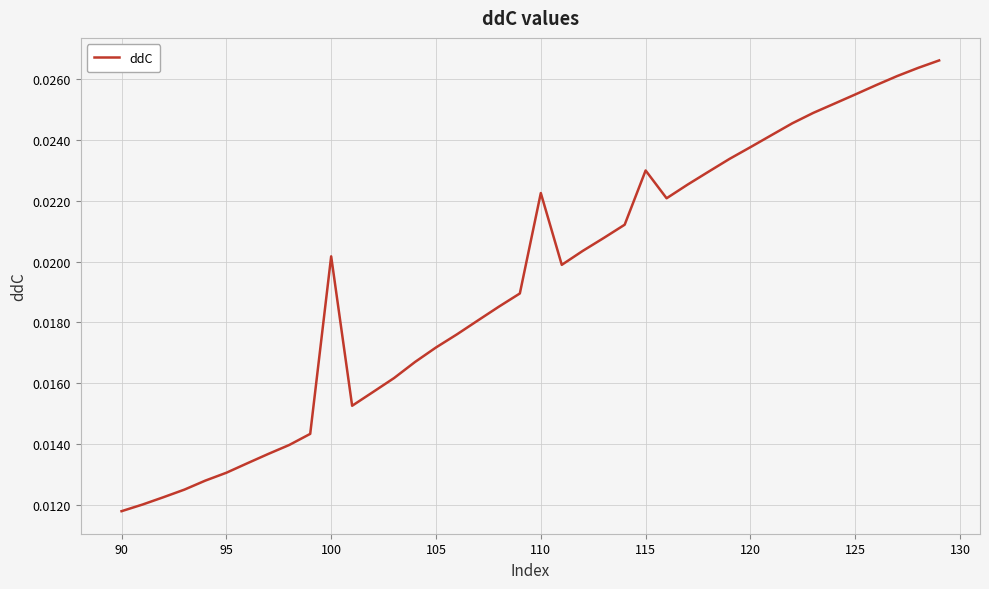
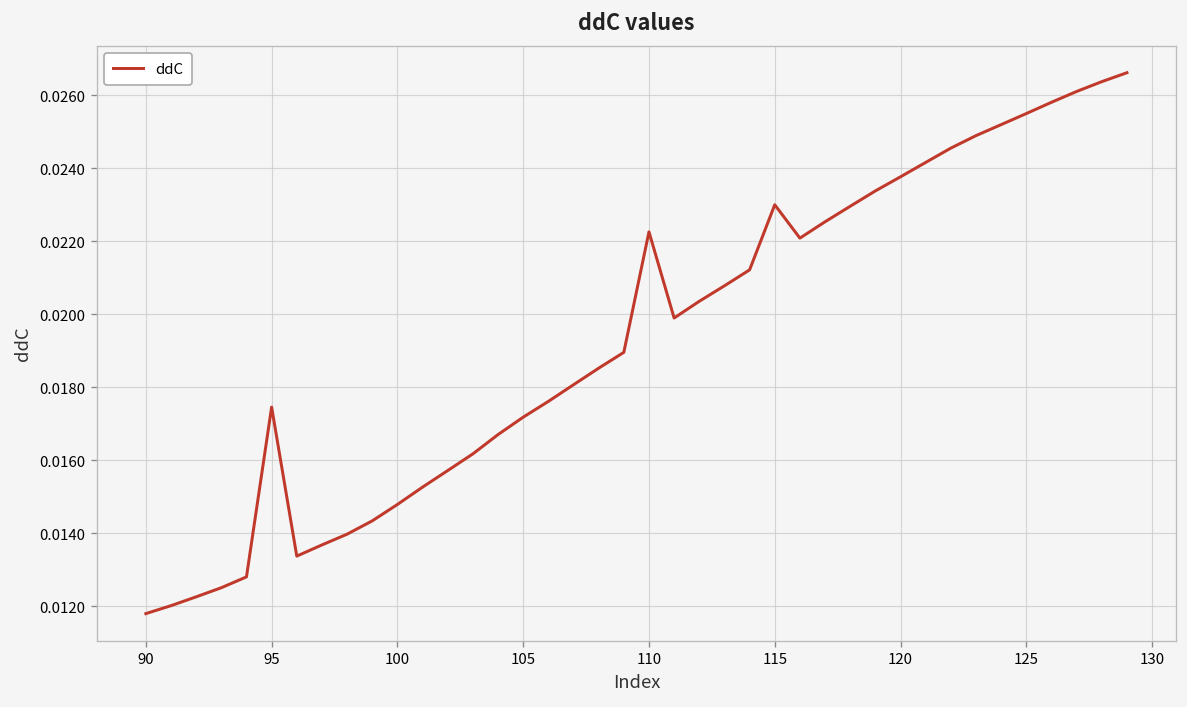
95: 0.0131 -> 0.0175
100: 0.0202 -> 0.0148
